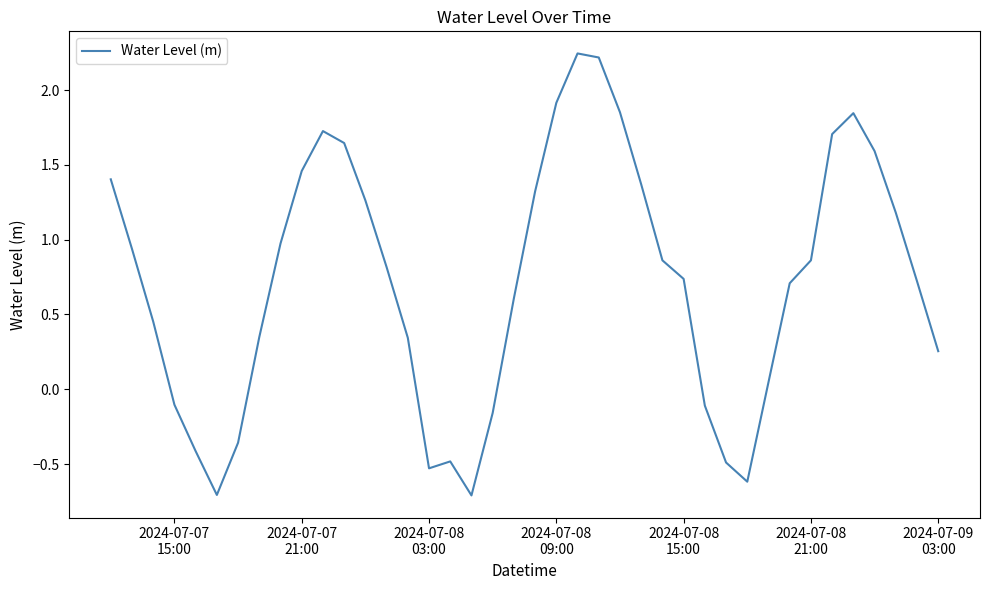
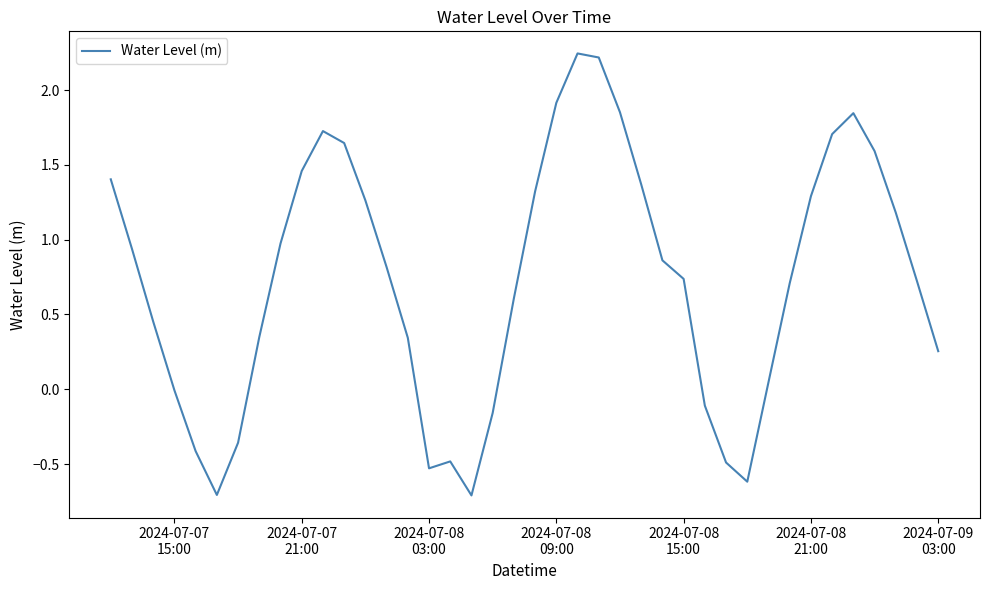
2024-07-07 15:00: -0.10 -> -0.01
2024-07-08 21:00: 0.86 -> 1.29
